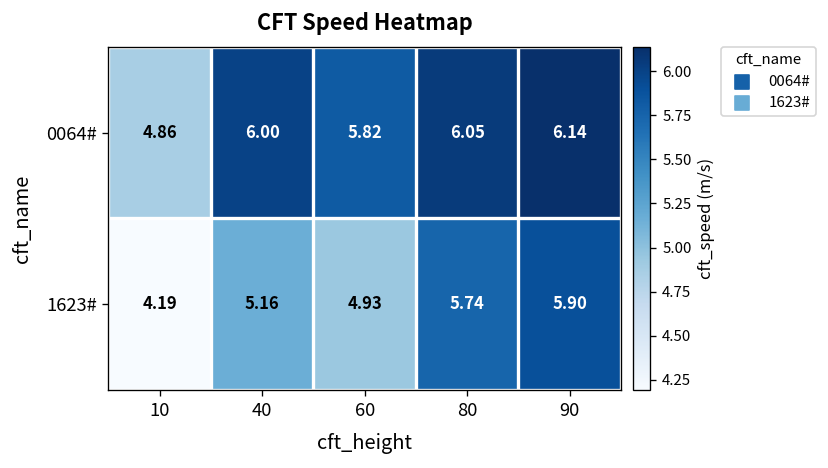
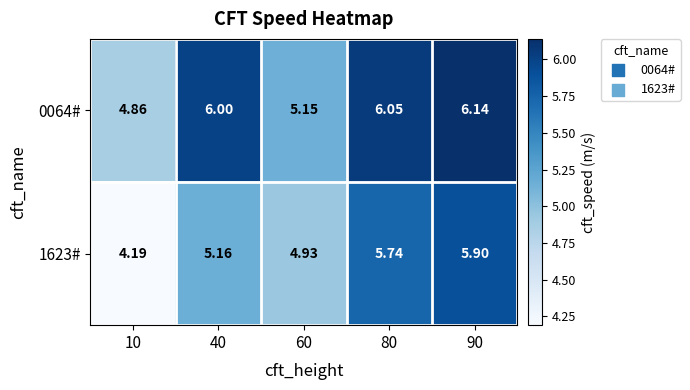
0064#, 60: 5.82 -> 5.15
